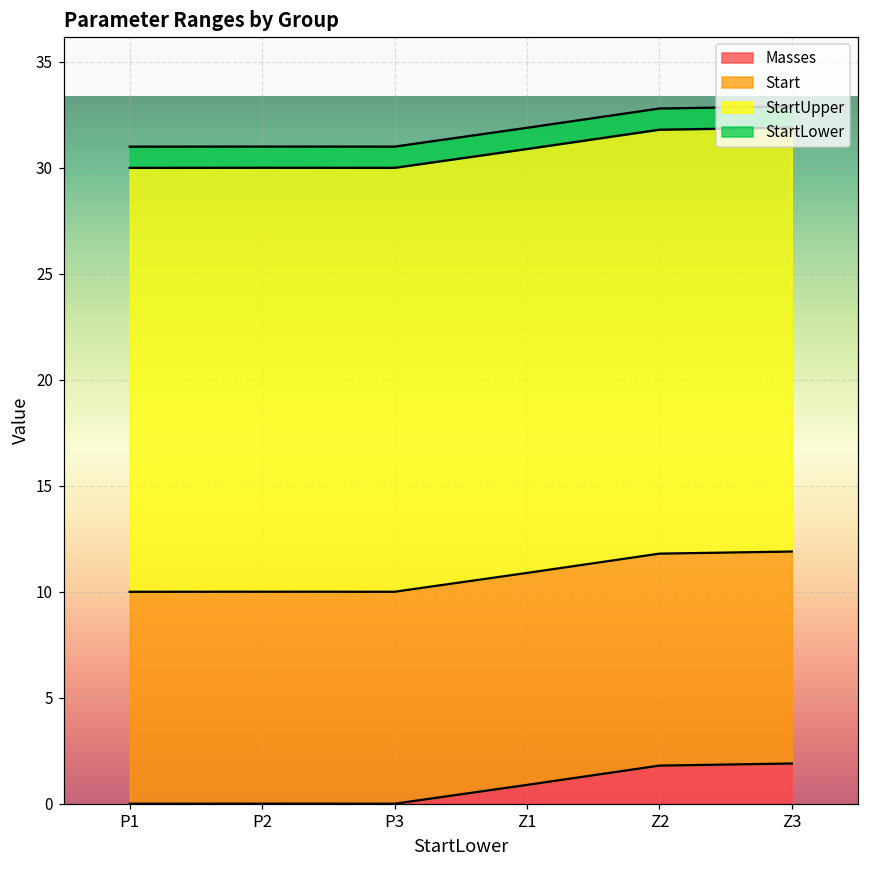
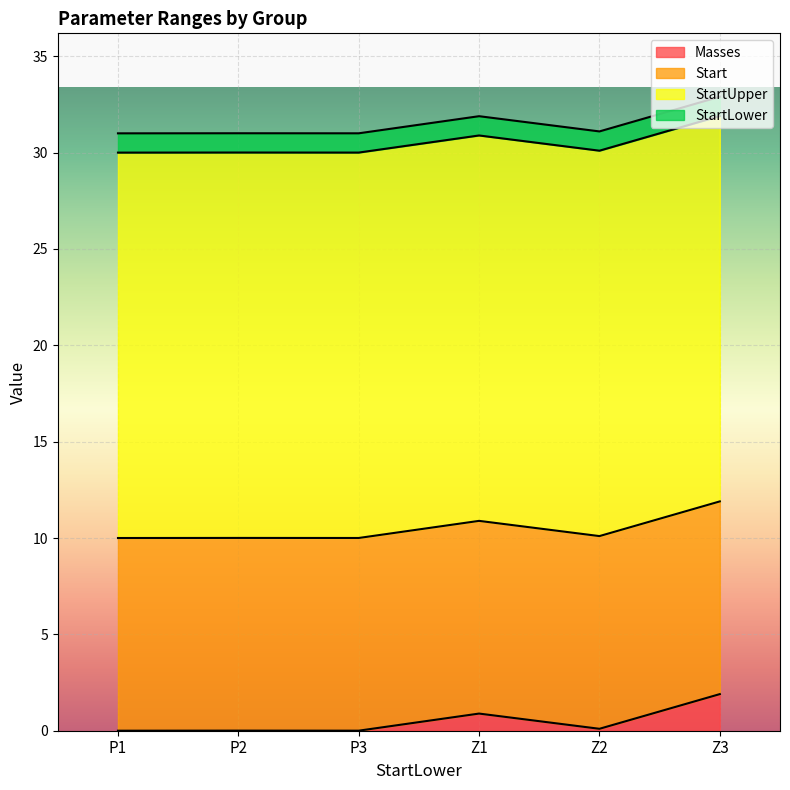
Masses, Z2: 1.8 -> 0.1
